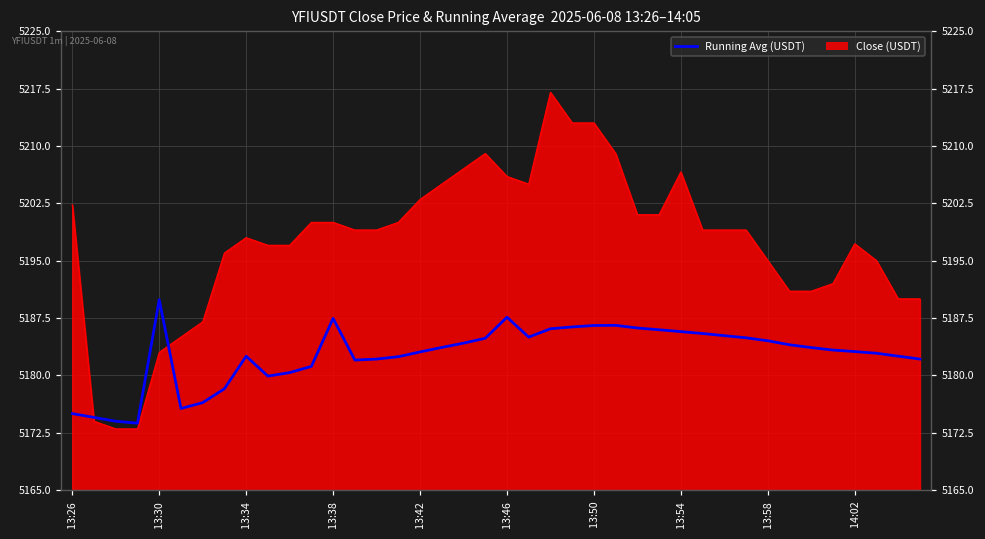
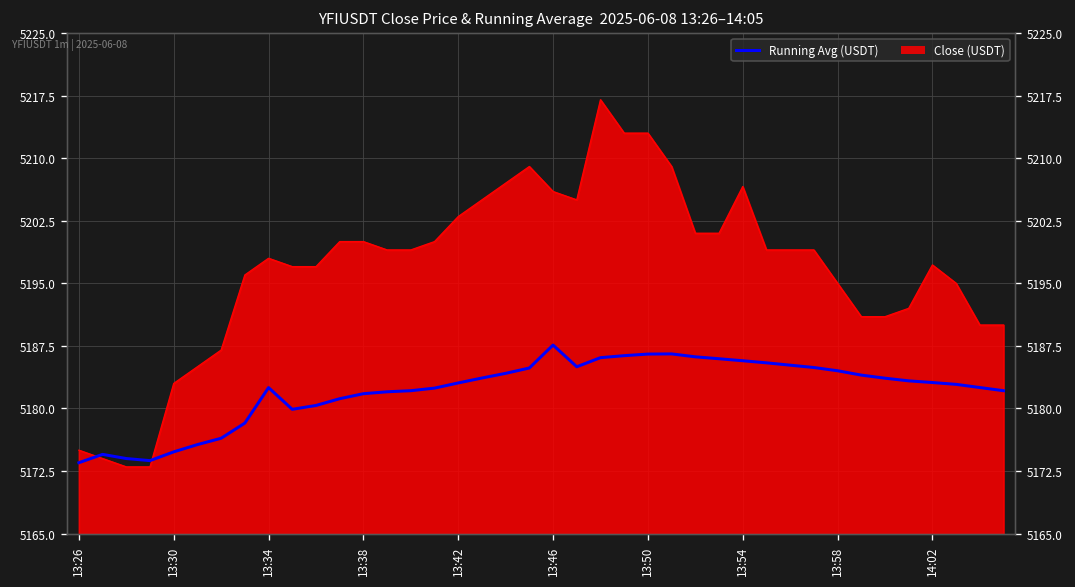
Close (USDT), 13:26: 5202 -> 5175
Running Avg (USDT), 13:26: 5175 -> 5174
Running Avg (USDT), 13:30: 5190 -> 5175
Running Avg (USDT), 13:38: 5187 -> 5182
